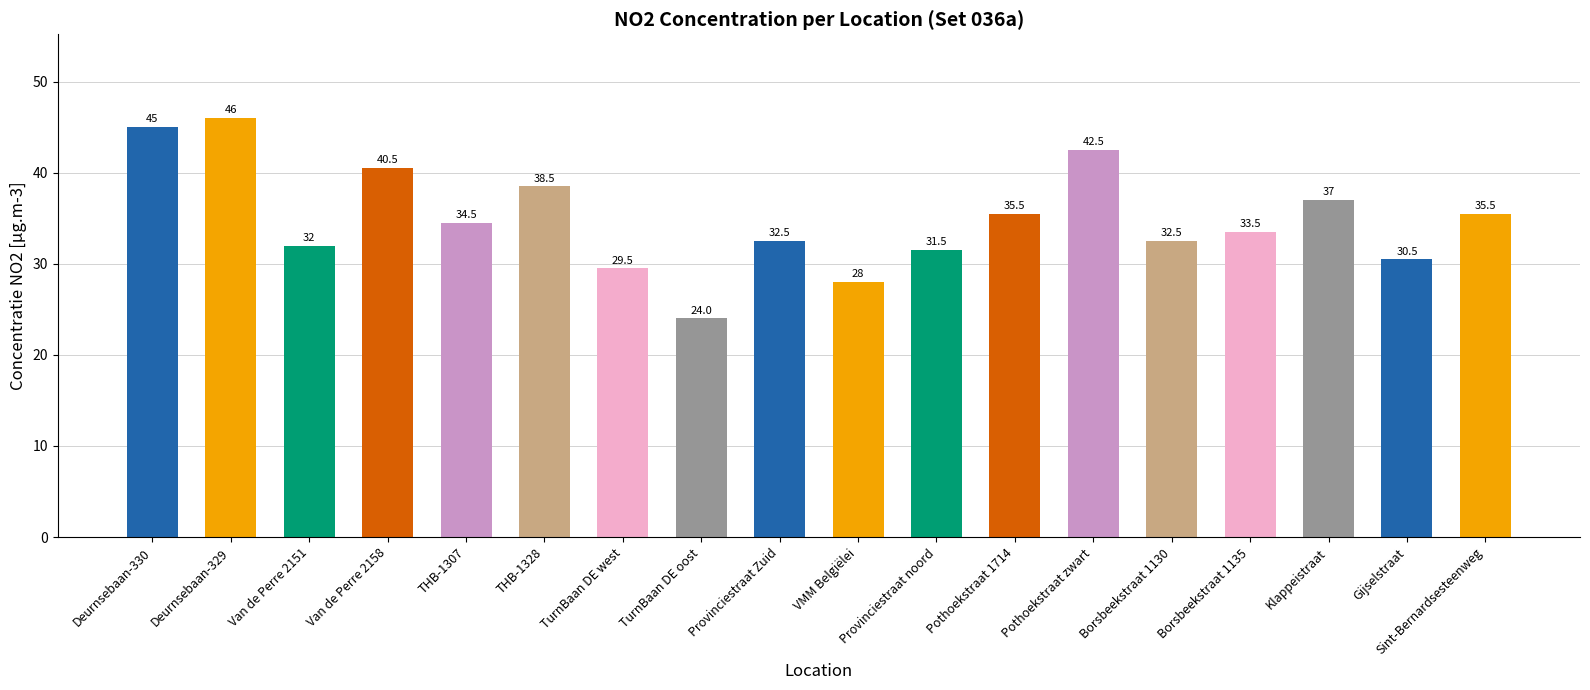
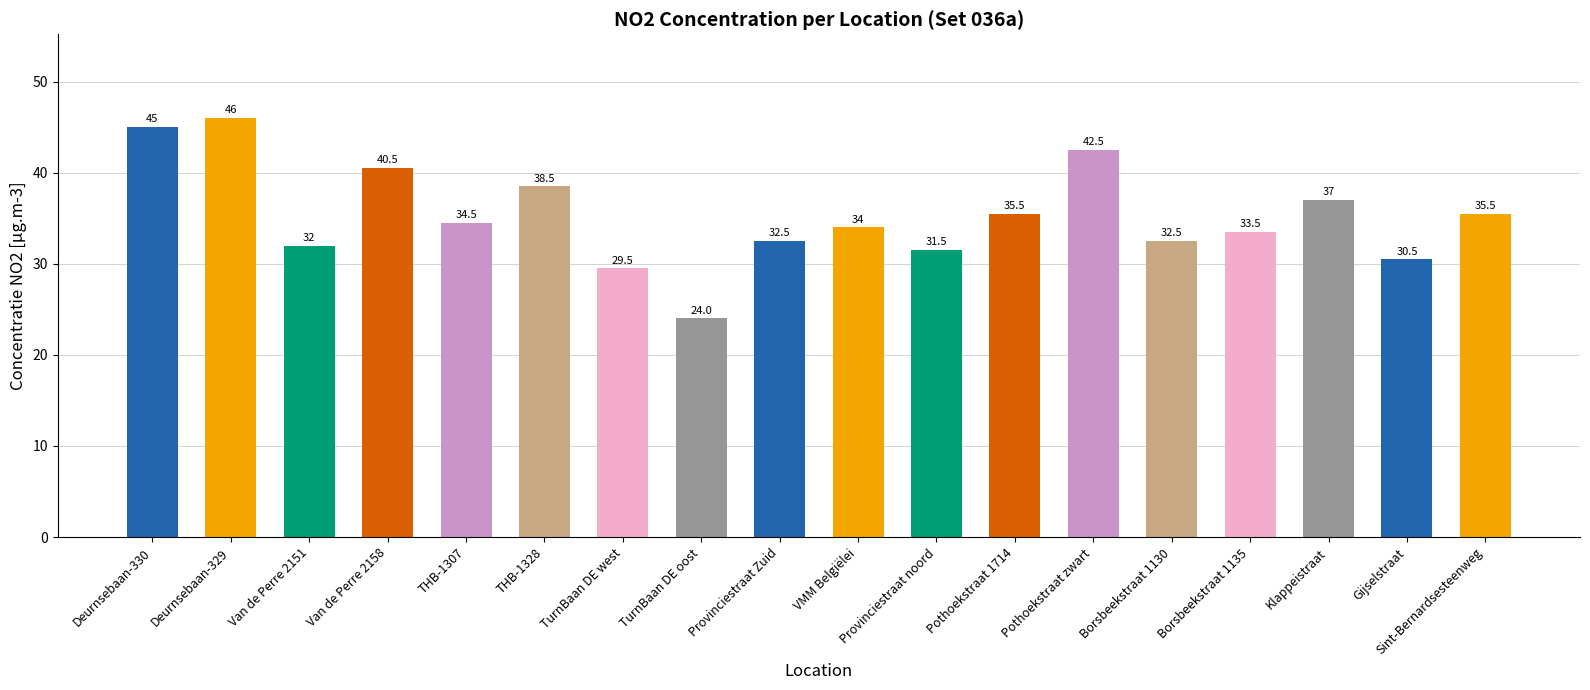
VMM Belgiëlei: 28 -> 34
